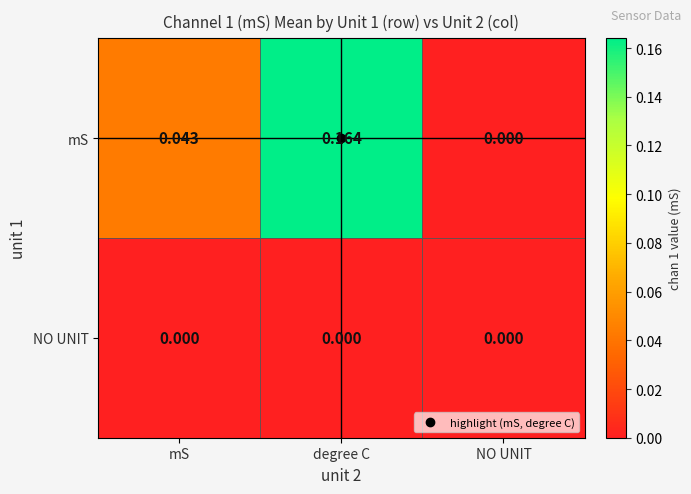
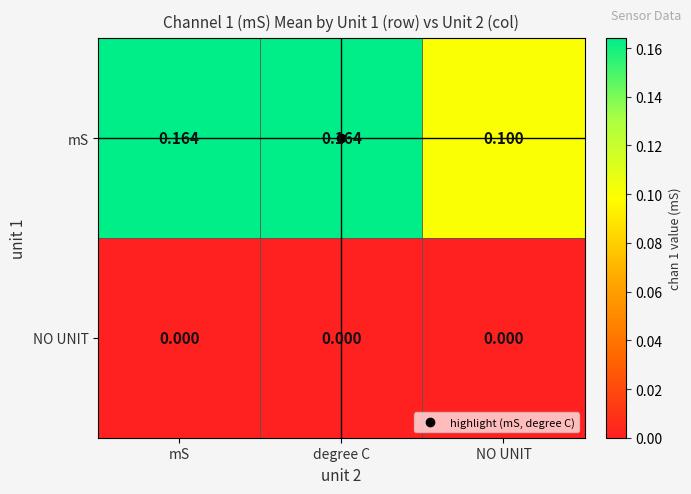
mS, mS: 0.043 -> 0.164
mS, NO UNIT: 0.000 -> 0.100
